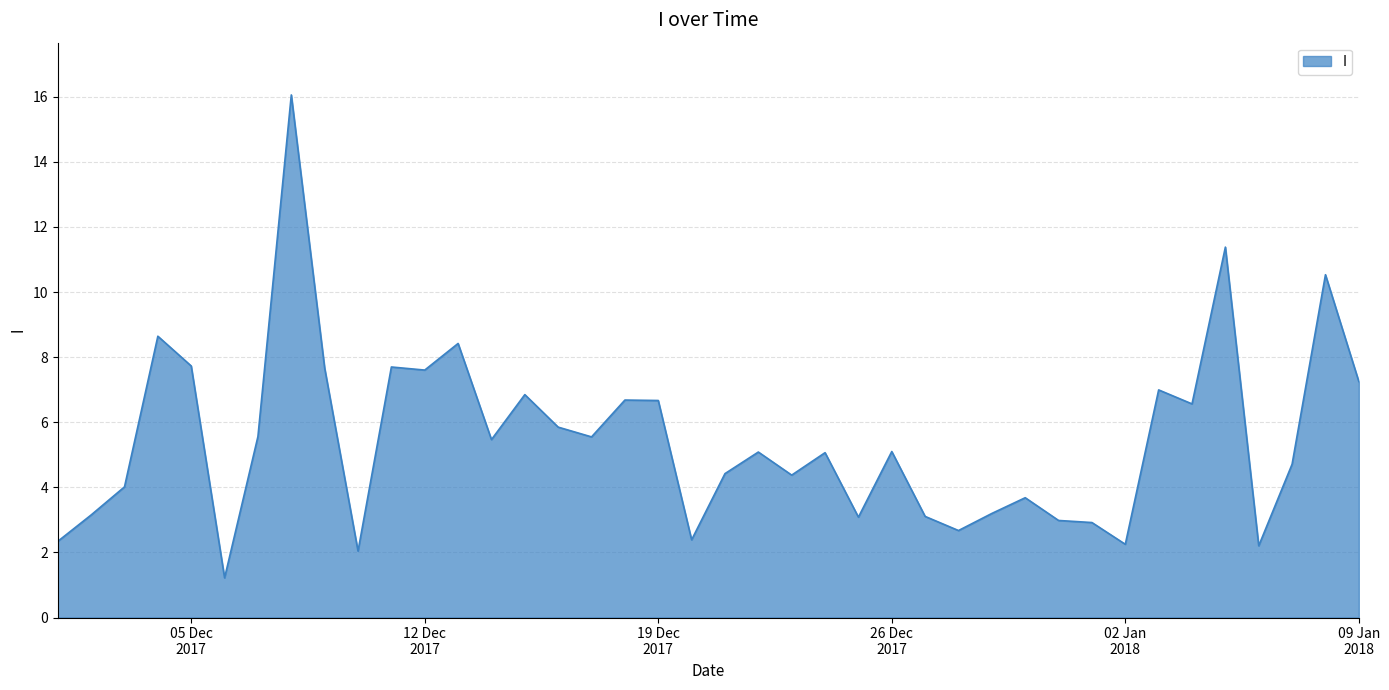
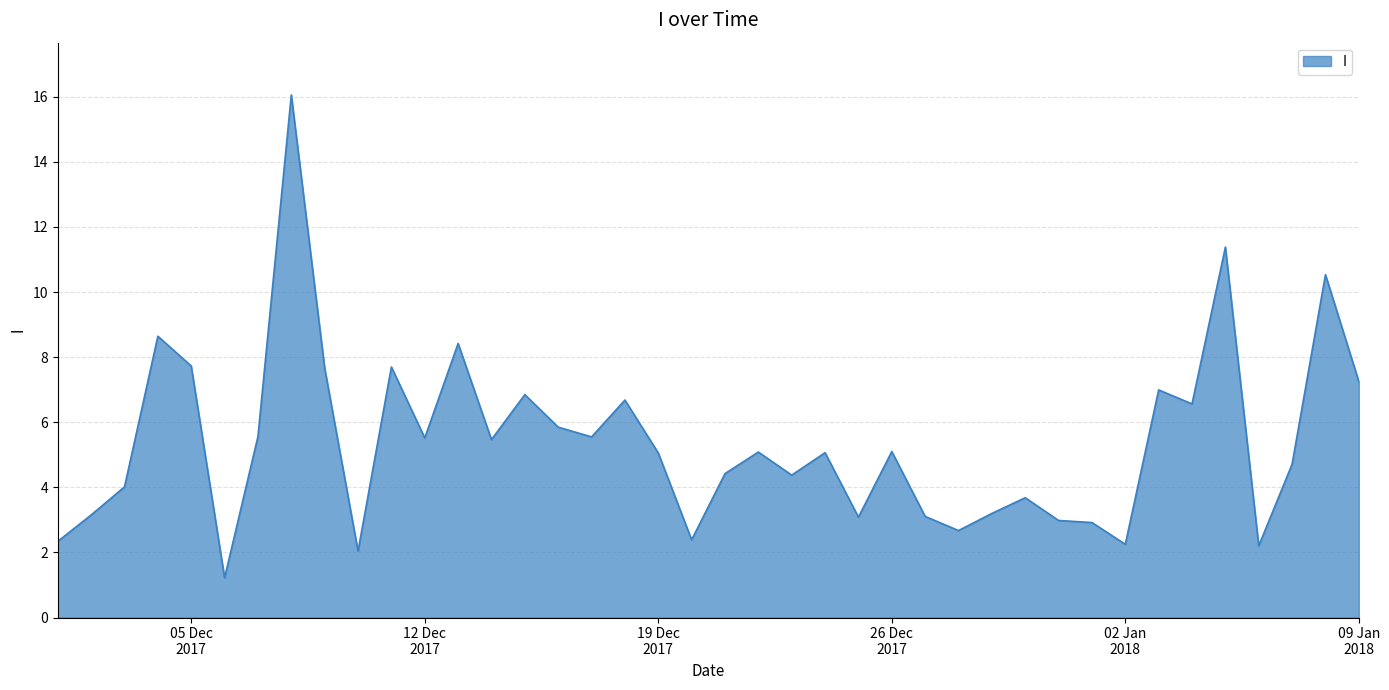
12 Dec 2017: 7.6 -> 5.5
19 Dec 2017: 6.7 -> 5.1
